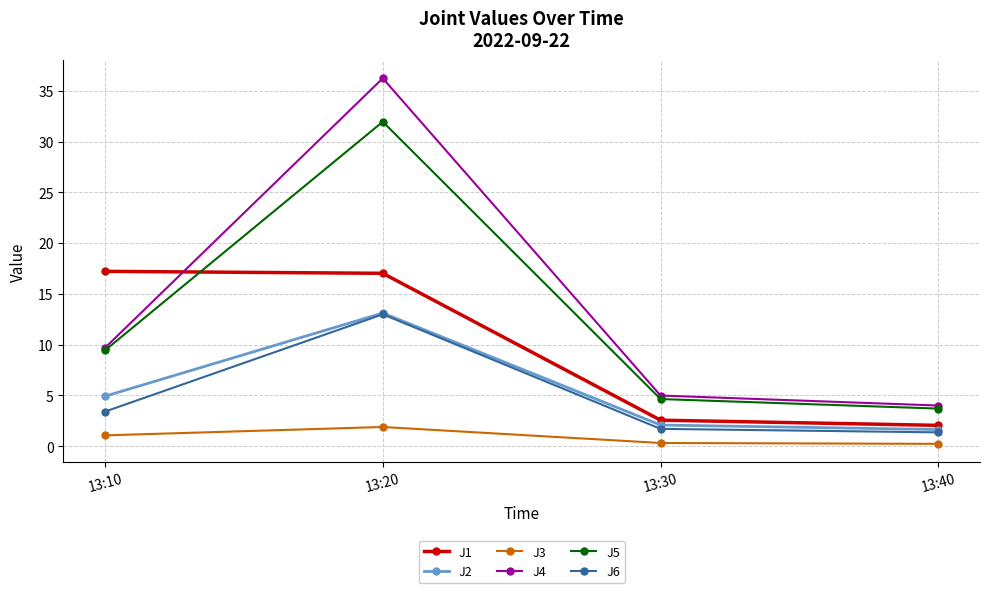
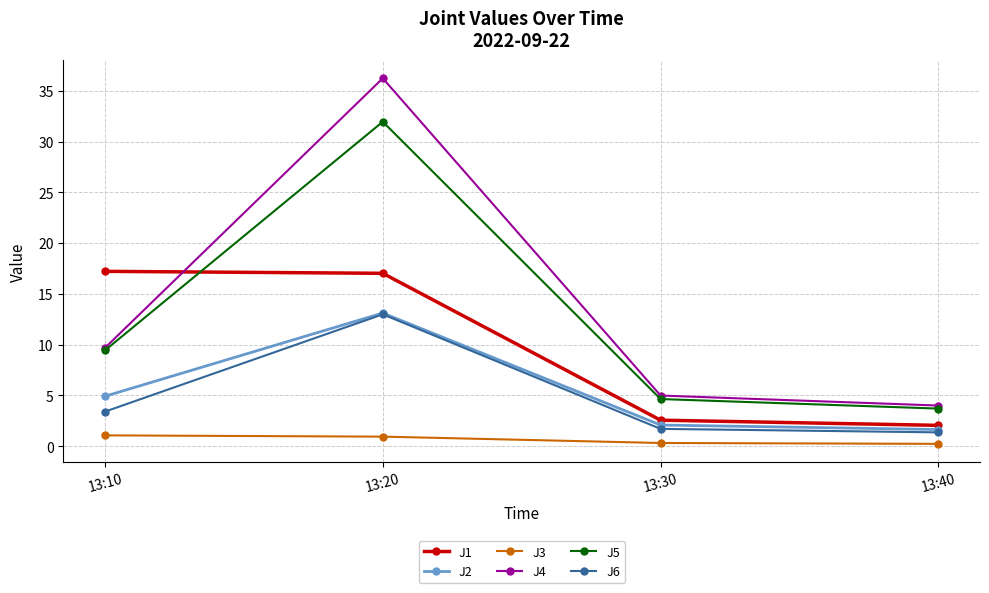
J3, 13:20: 1.9 -> 0.9
